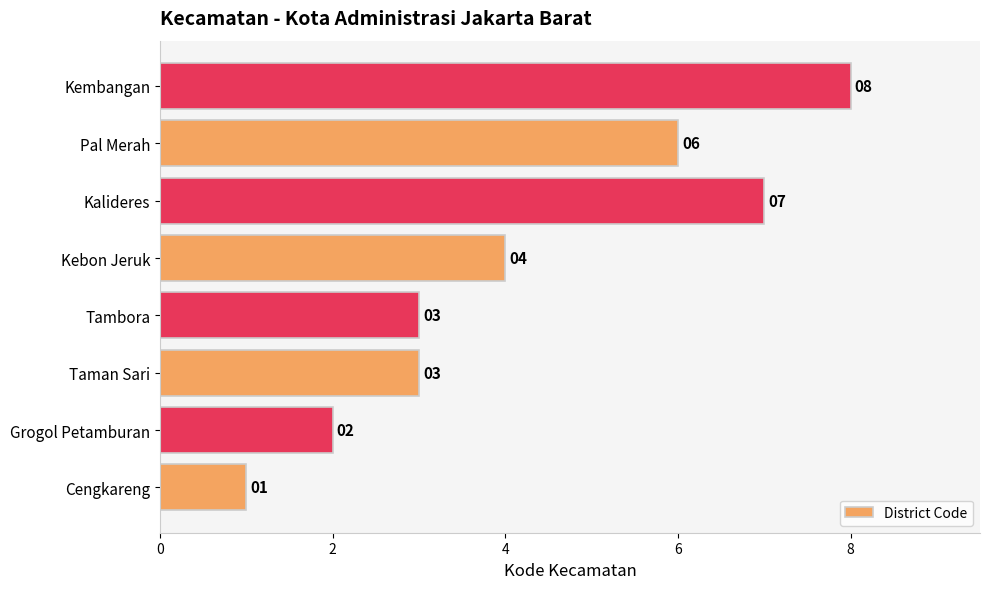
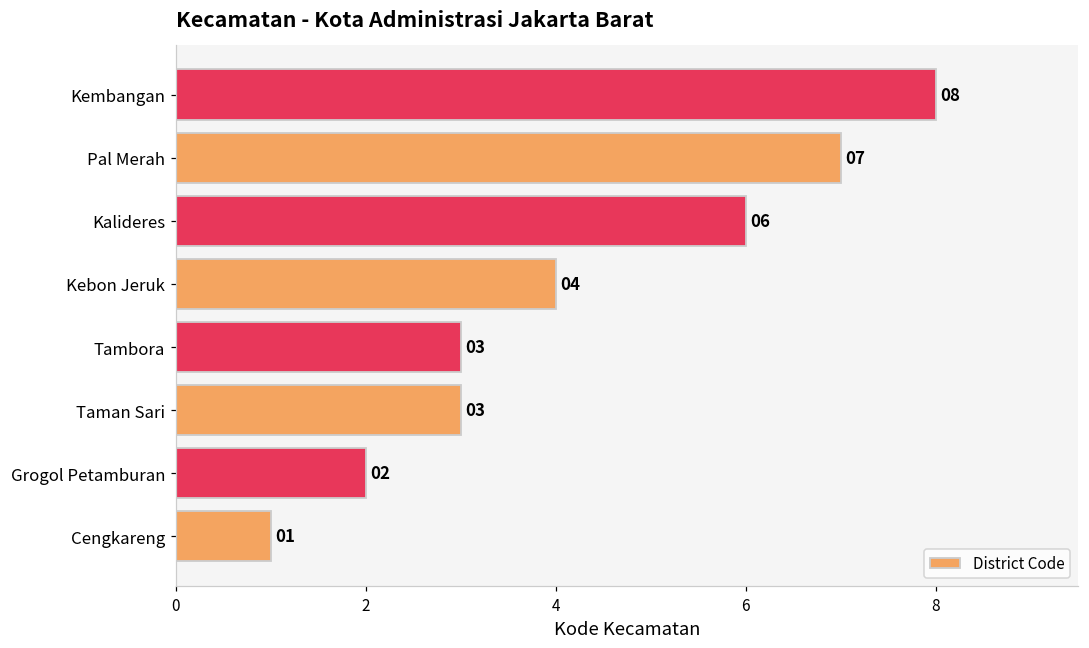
Pal Merah: 06 -> 07
Kalideres: 07 -> 06
